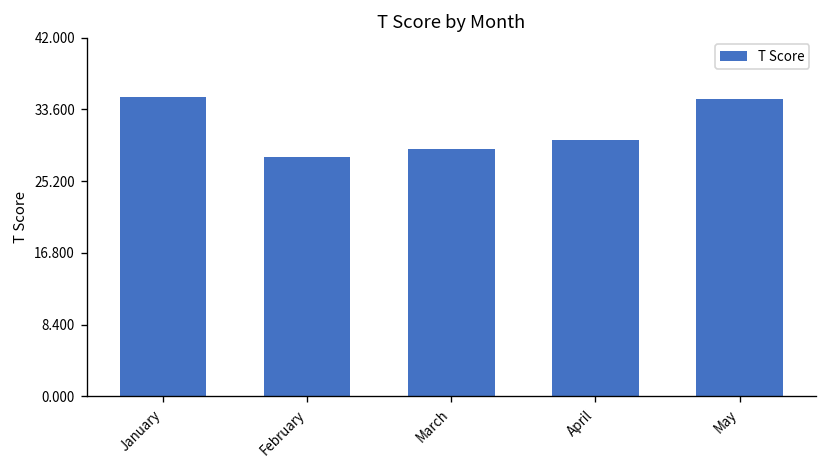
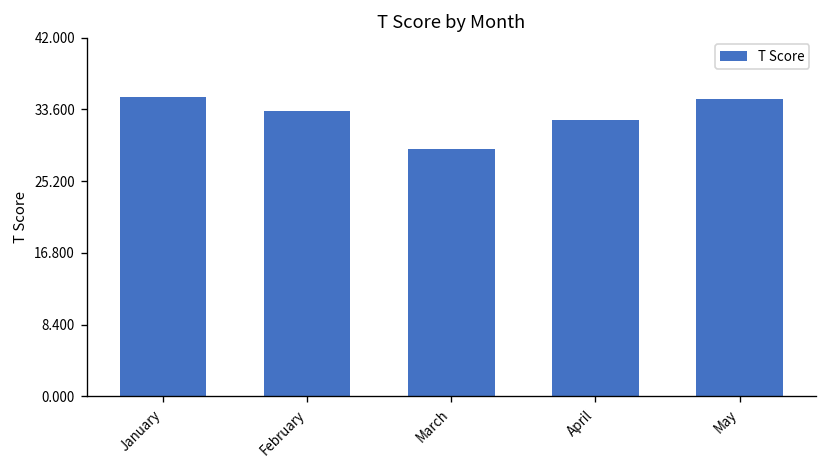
February: 28 -> 33
April: 30 -> 32
